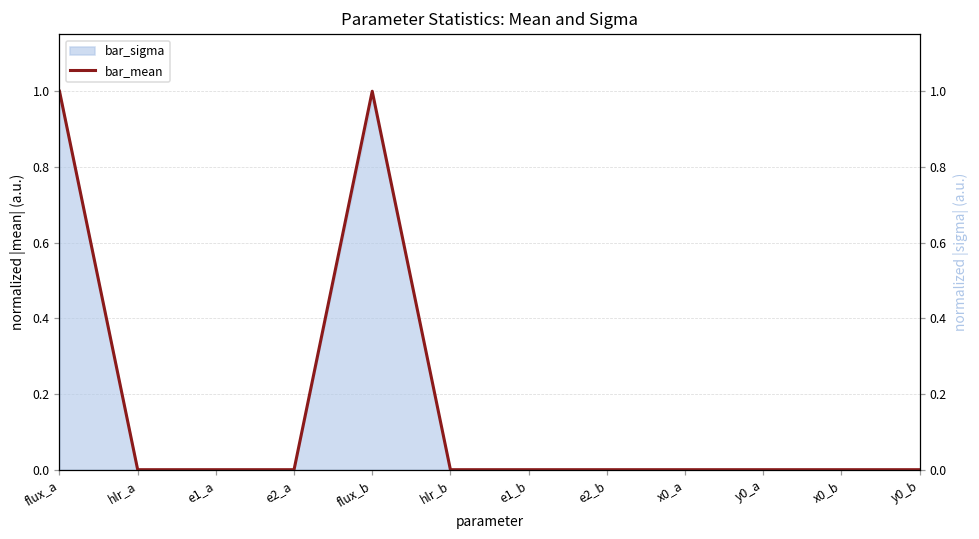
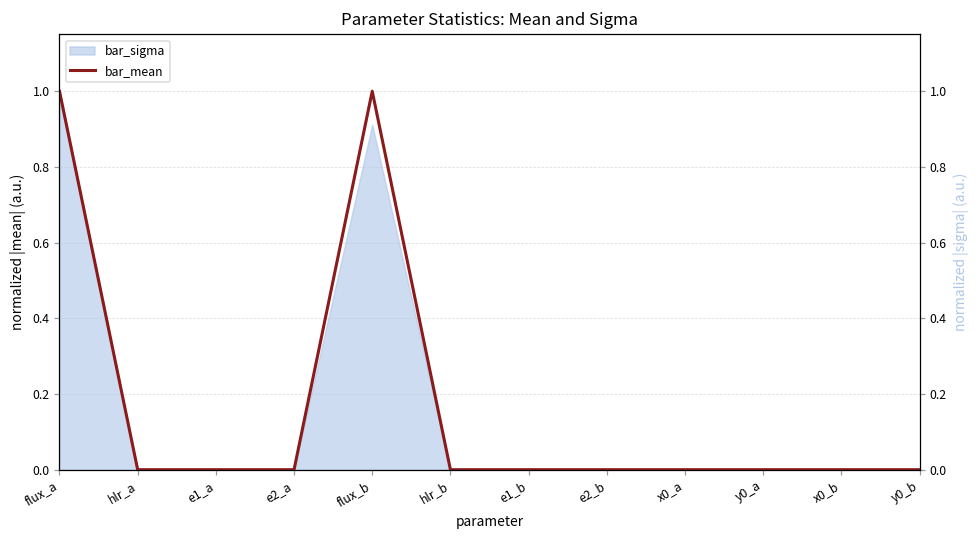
bar_sigma, flux_b: 0.98 -> 0.91
